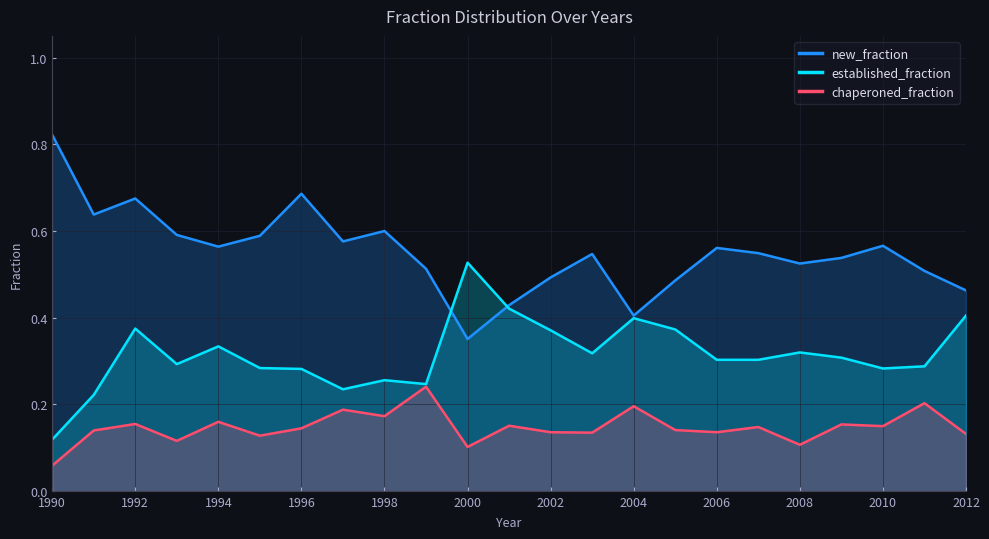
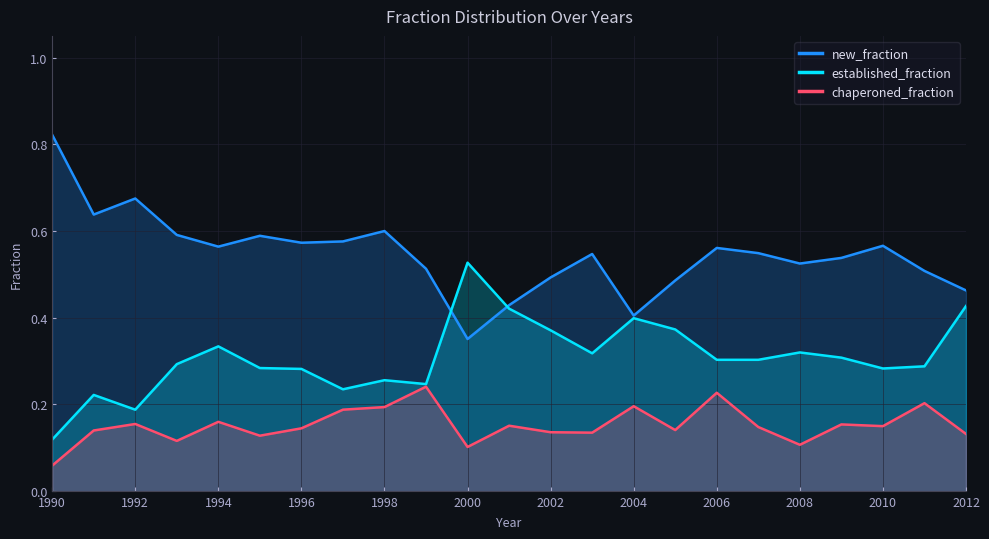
established_fraction, 1992: 0.38 -> 0.19
new_fraction, 1996: 0.69 -> 0.57
chaperoned_fraction, 1998: 0.17 -> 0.19
chaperoned_fraction, 2006: 0.14 -> 0.23
established_fraction, 2012: 0.41 -> 0.43
